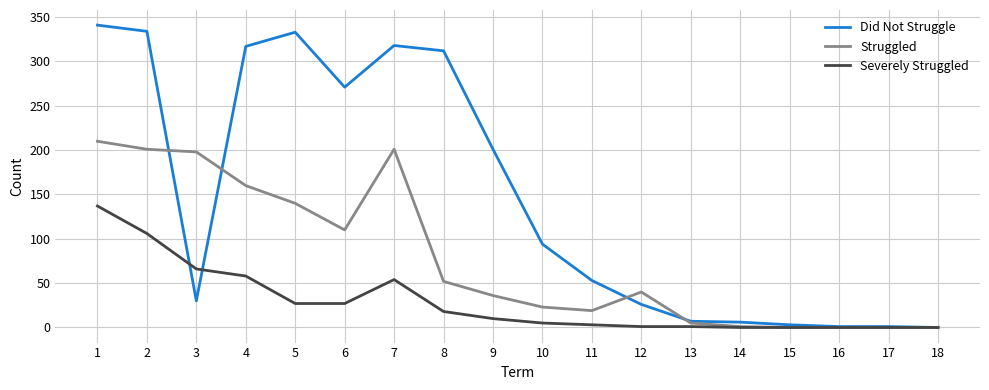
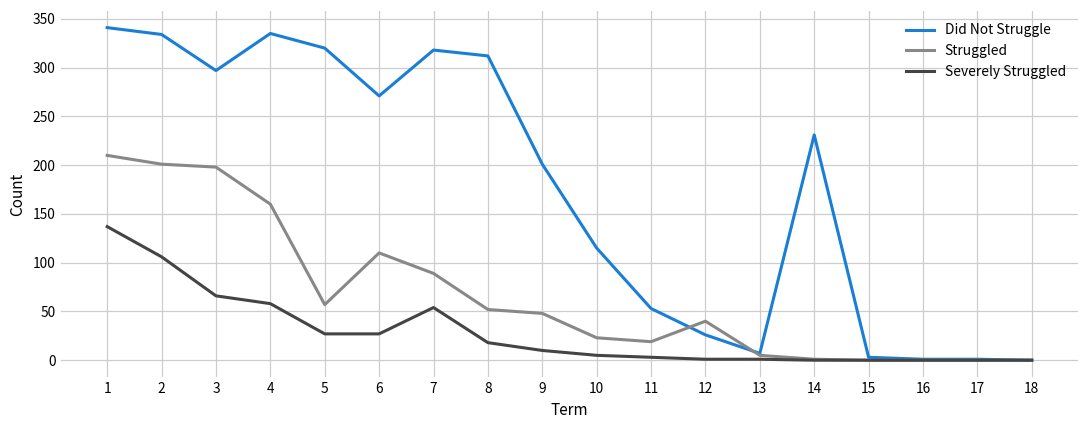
Did Not Struggle, 3: 30 -> 300
Did Not Struggle, 4: 320 -> 340
Did Not Struggle, 5: 330 -> 320
Struggled, 5: 140 -> 60
Struggled, 7: 200 -> 90
Struggled, 9: 40 -> 50
Did Not Struggle, 10: 90 -> 120
Did Not Struggle, 14: 10 -> 230
